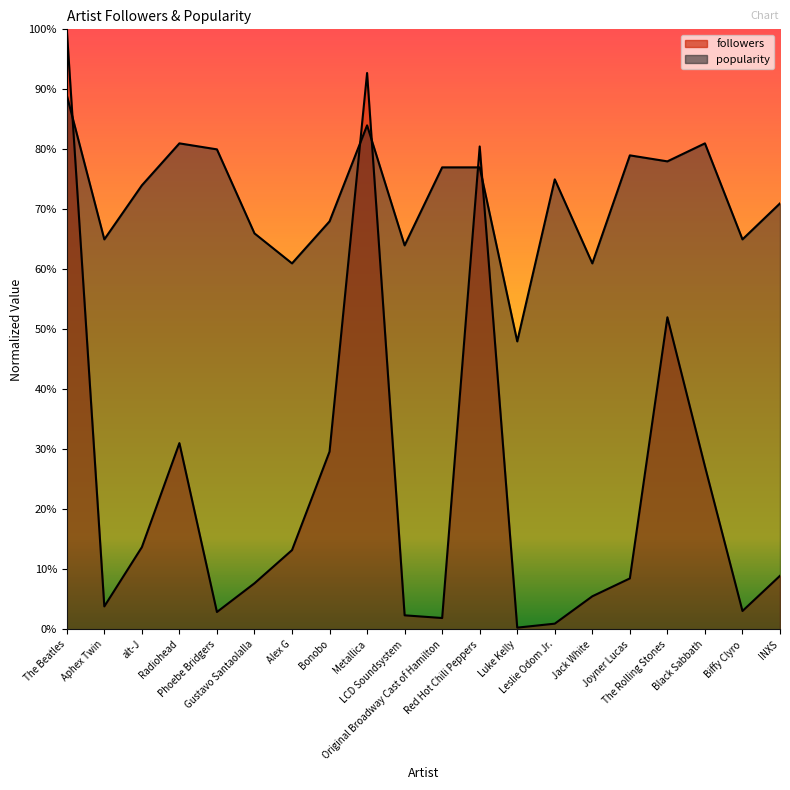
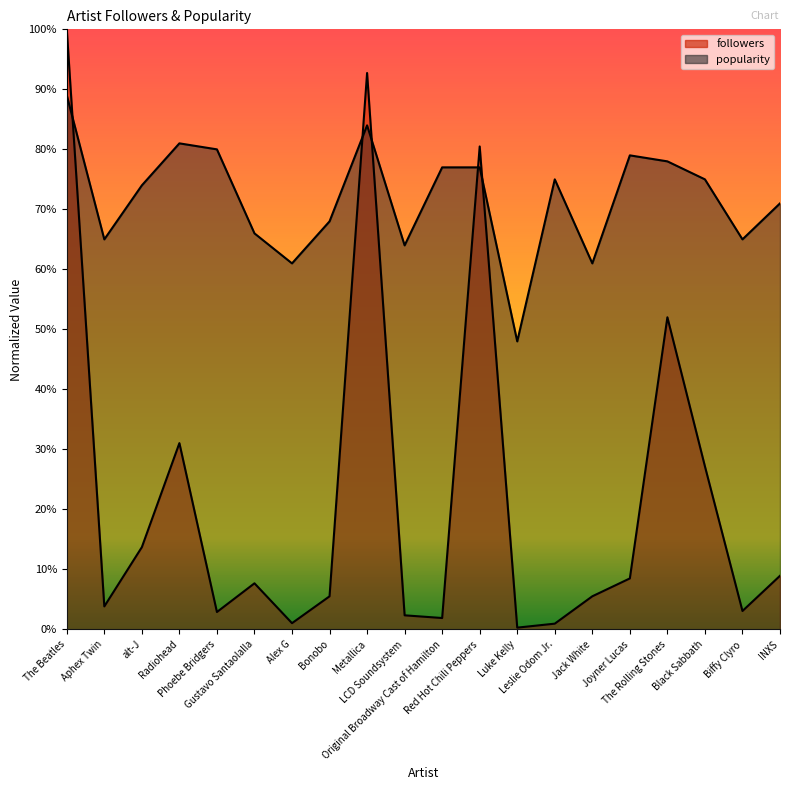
followers, Alex G: 13% -> 1%
followers, Bonobo: 30% -> 6%
popularity, Black Sabbath: 81% -> 75%
